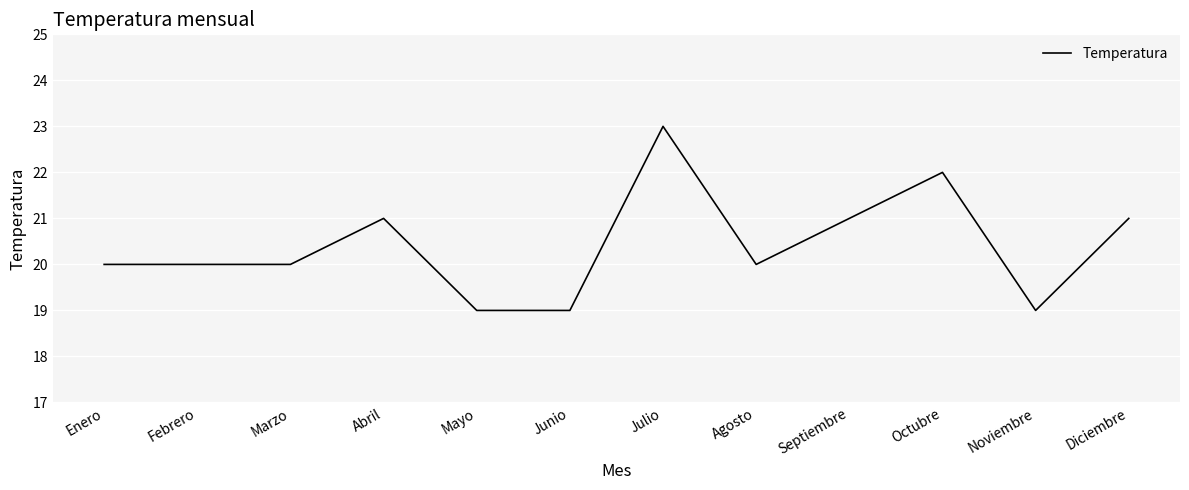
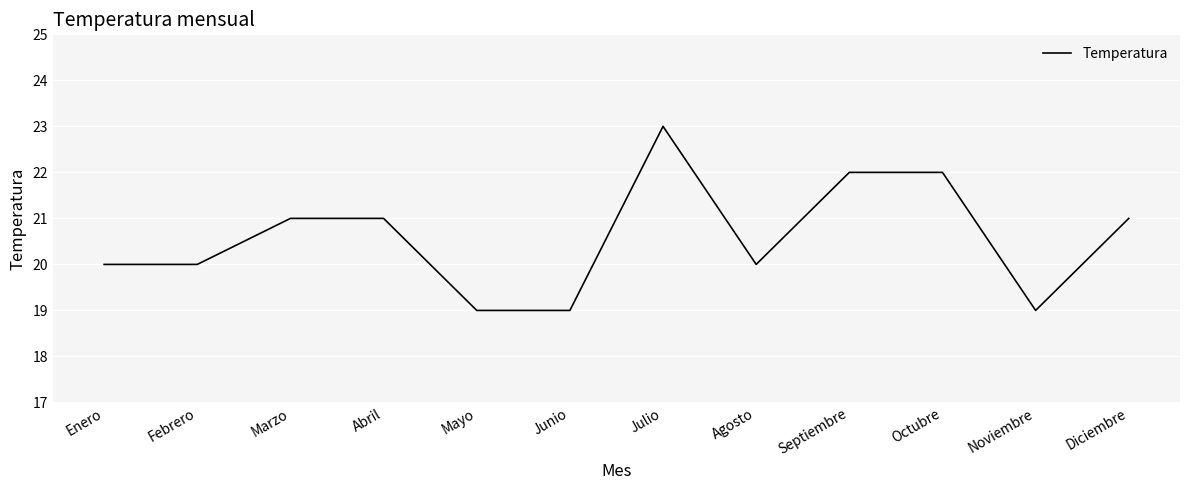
Marzo: 20 -> 21
Septiembre: 21 -> 22
